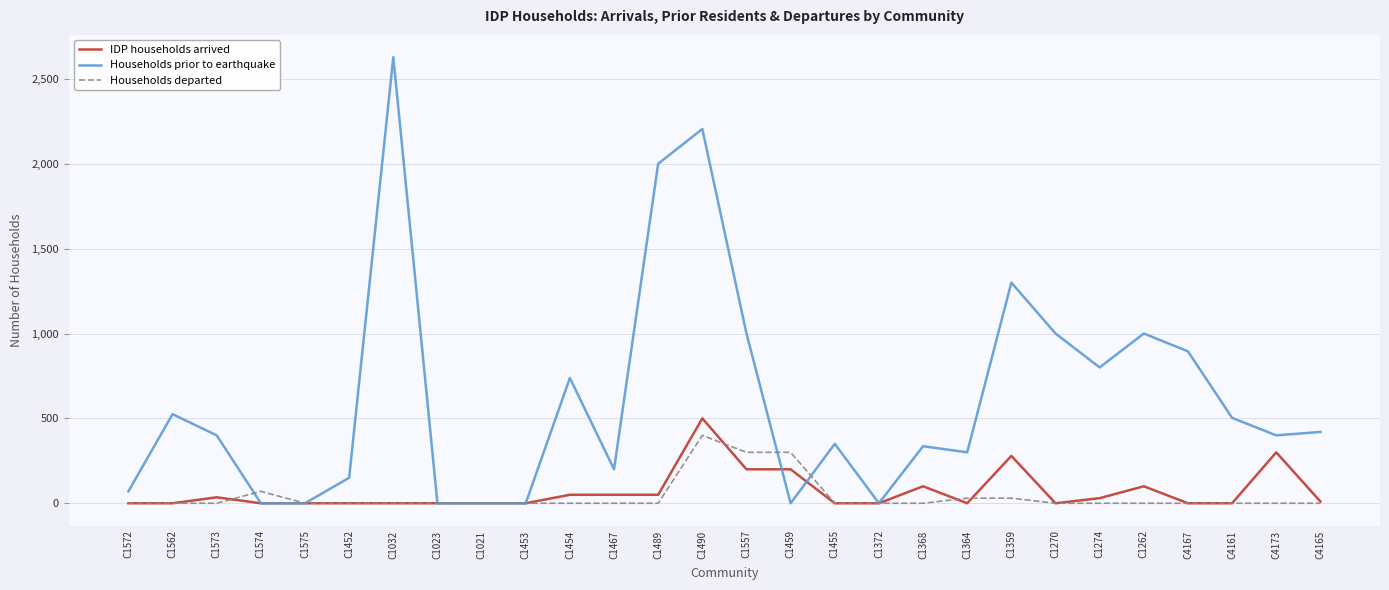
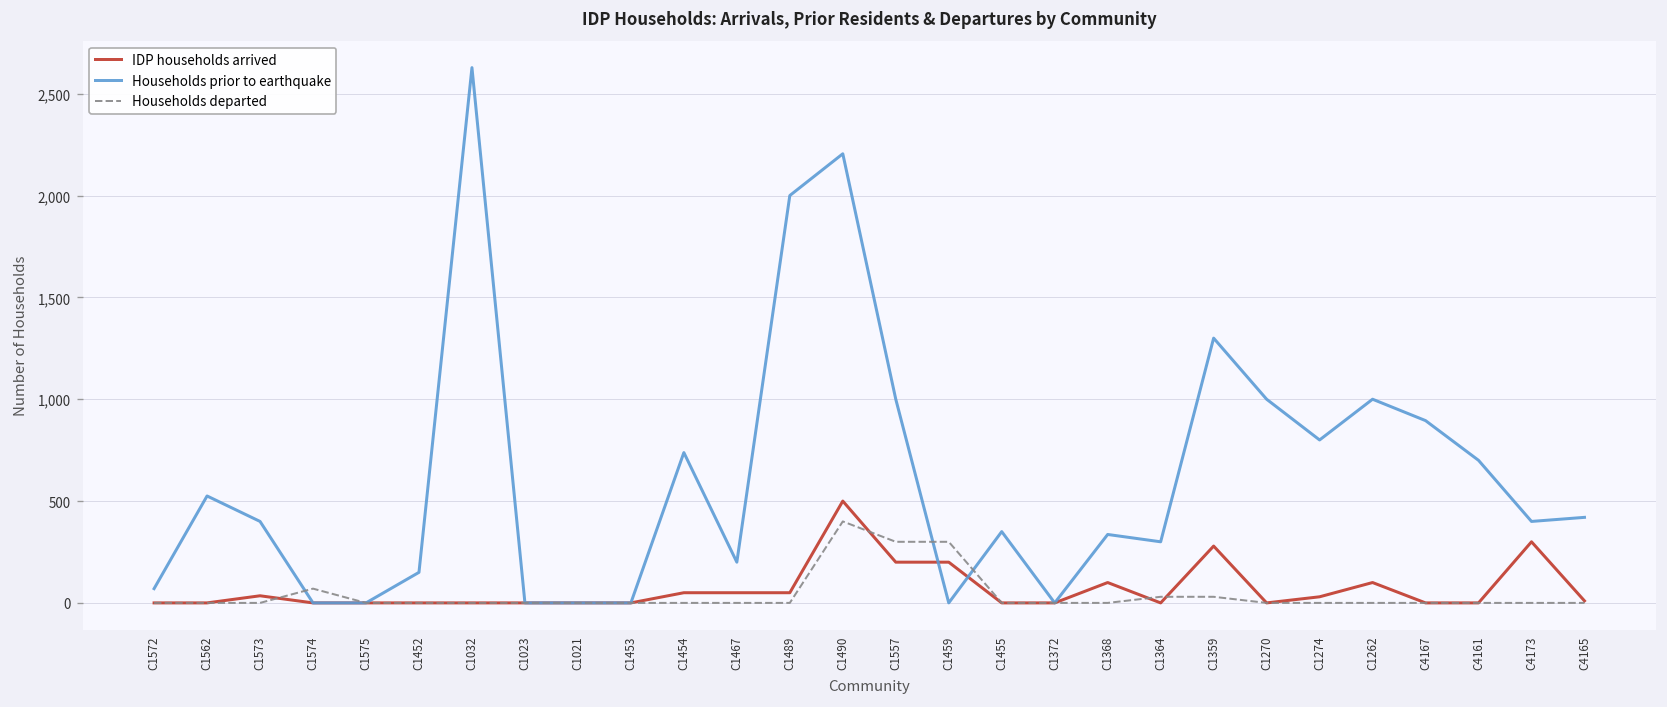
Households prior to earthquake, C4161: 500 -> 700
